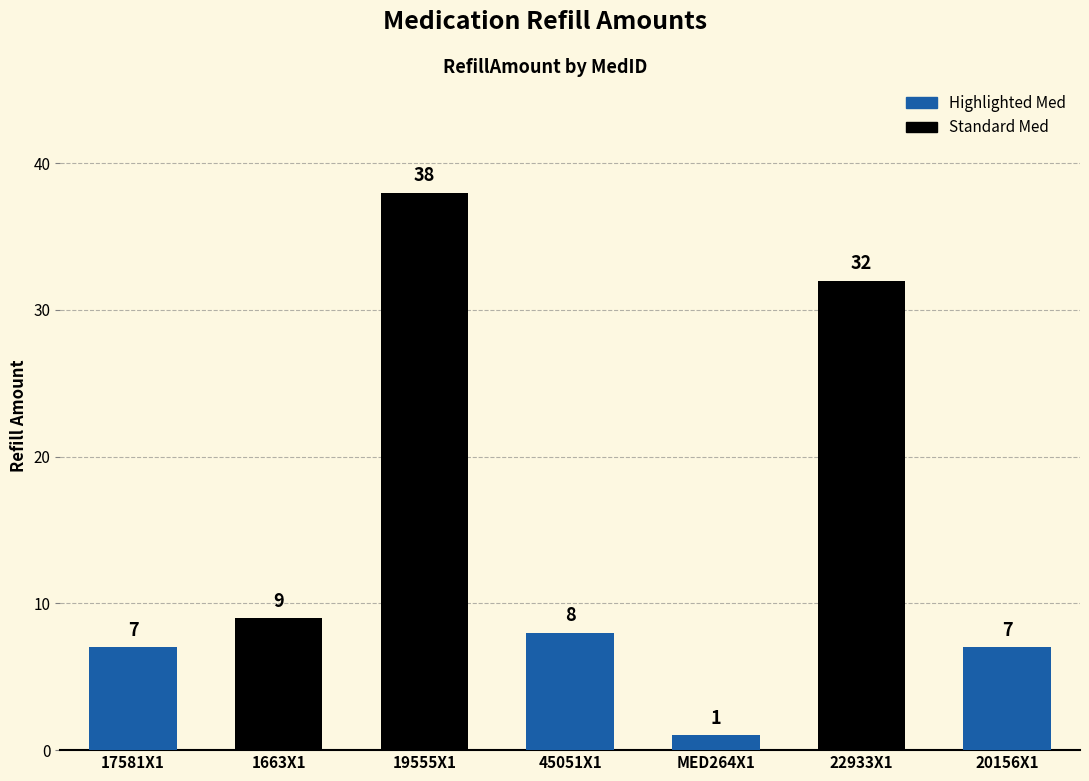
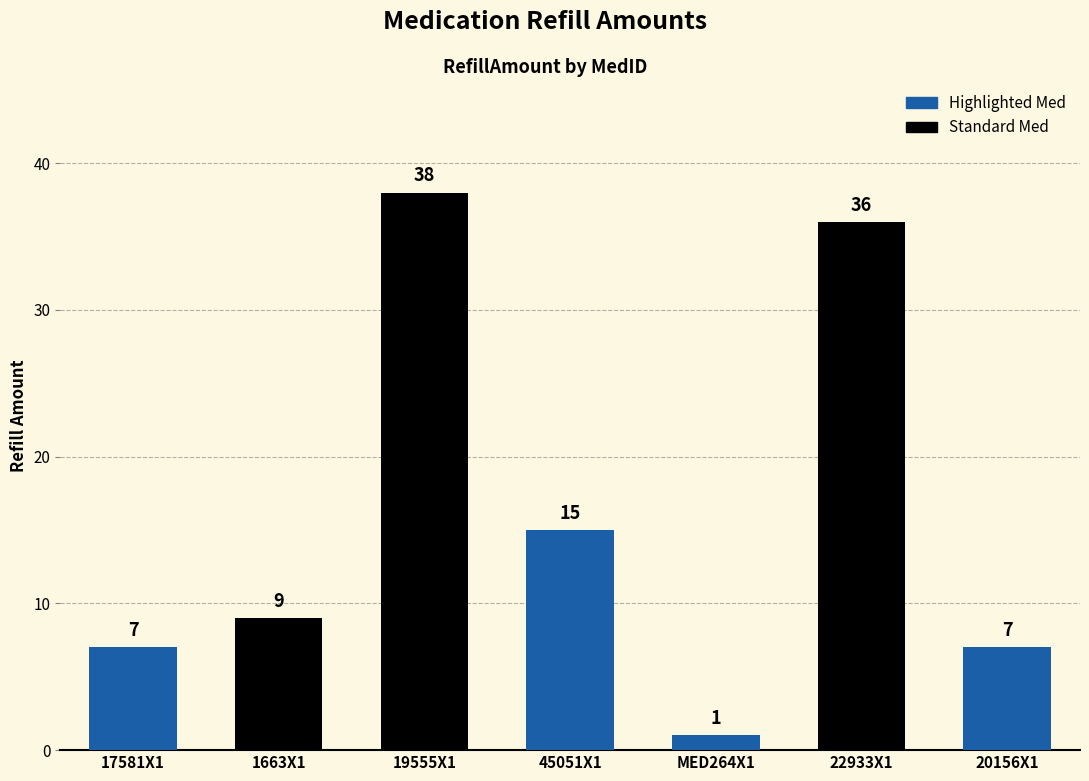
45051X1: 8 -> 15
22933X1: 32 -> 36
